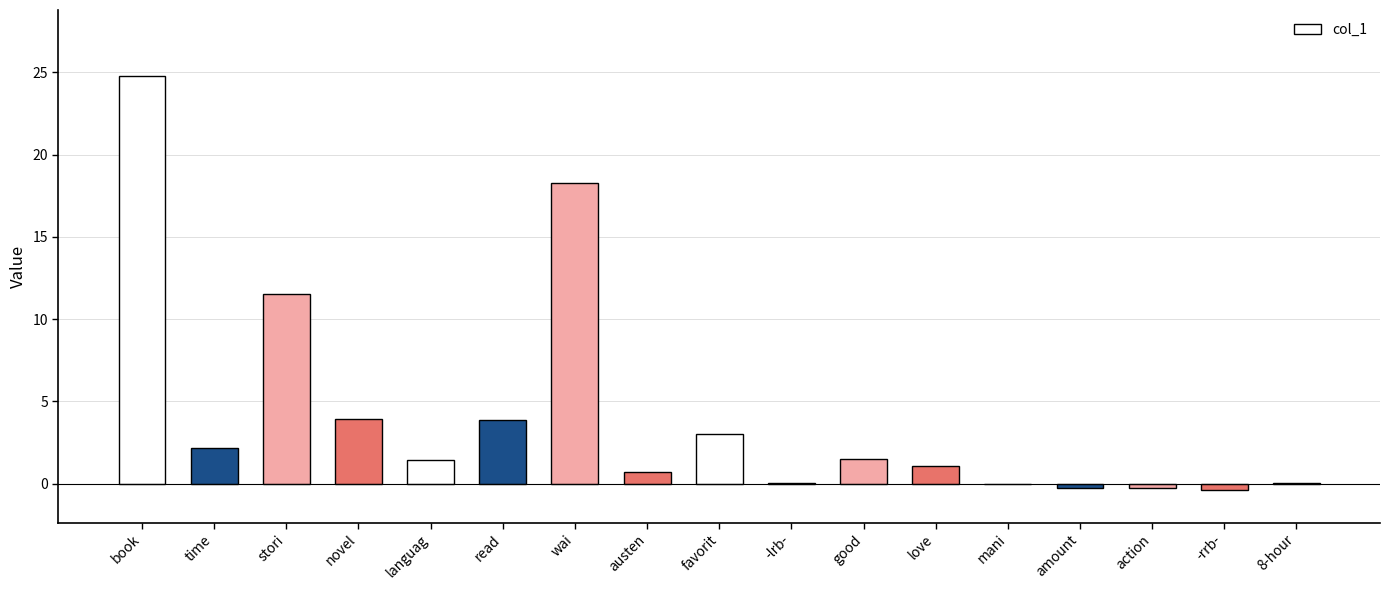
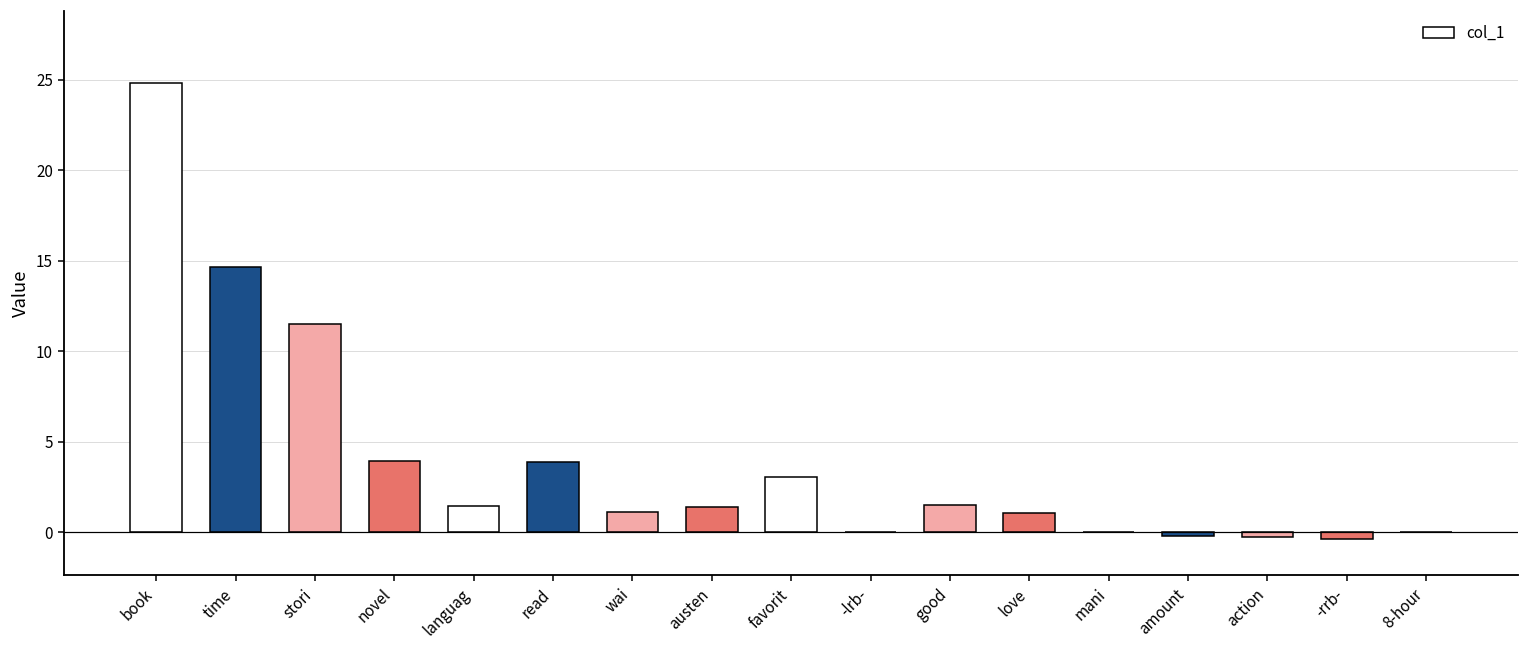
time: 2.2 -> 14.6
wai: 18.3 -> 1.1
austen: 0.7 -> 1.4
